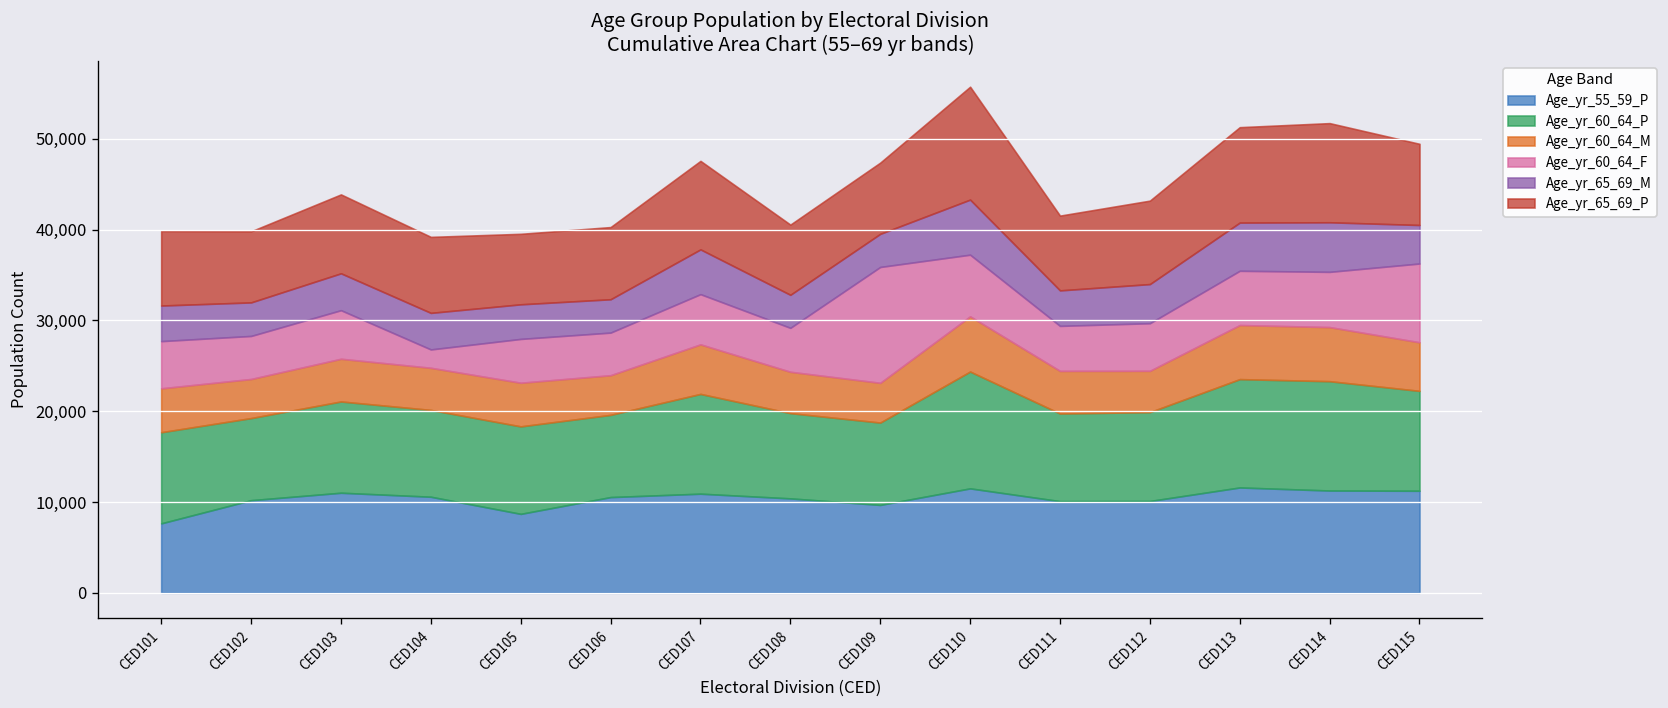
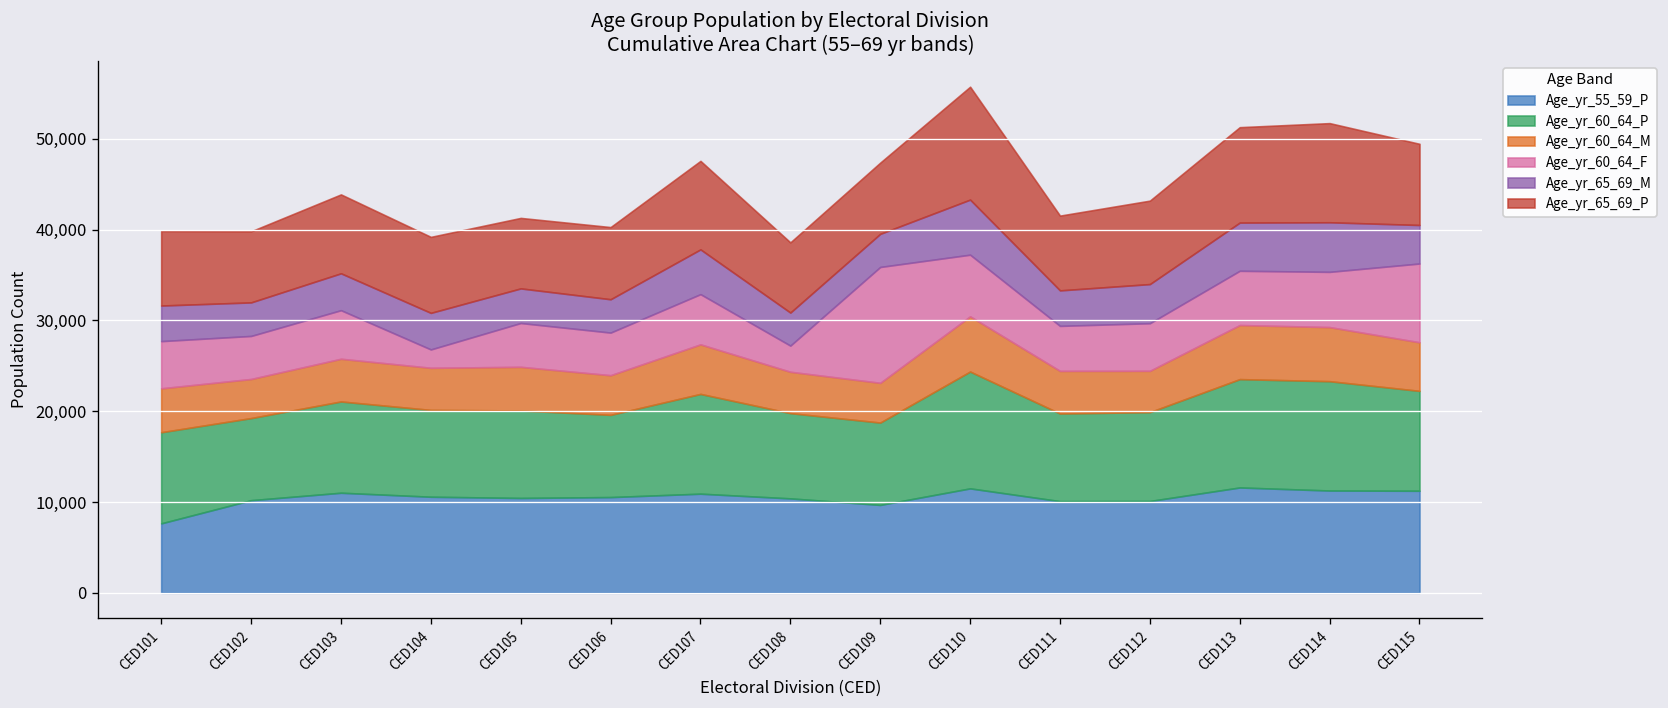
Age_yr_55_59_P, CED105: 9,000 -> 10,000
Age_yr_60_64_F, CED108: 5,000 -> 3,000
